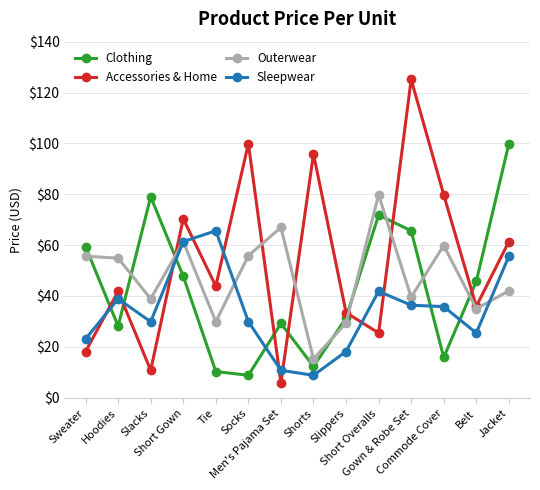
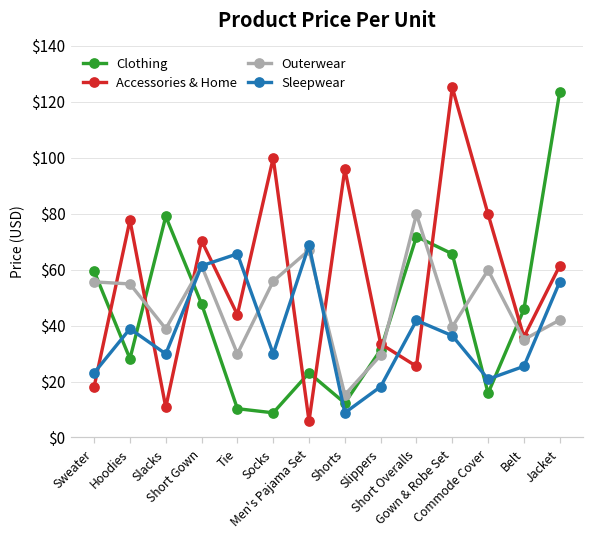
Accessories & Home, Hoodies: $42 -> $78
Clothing, Men's Pajama Set: $29 -> $23
Sleepwear, Men's Pajama Set: $11 -> $69
Sleepwear, Commode Cover: $36 -> $21
Clothing, Jacket: $100 -> $124
